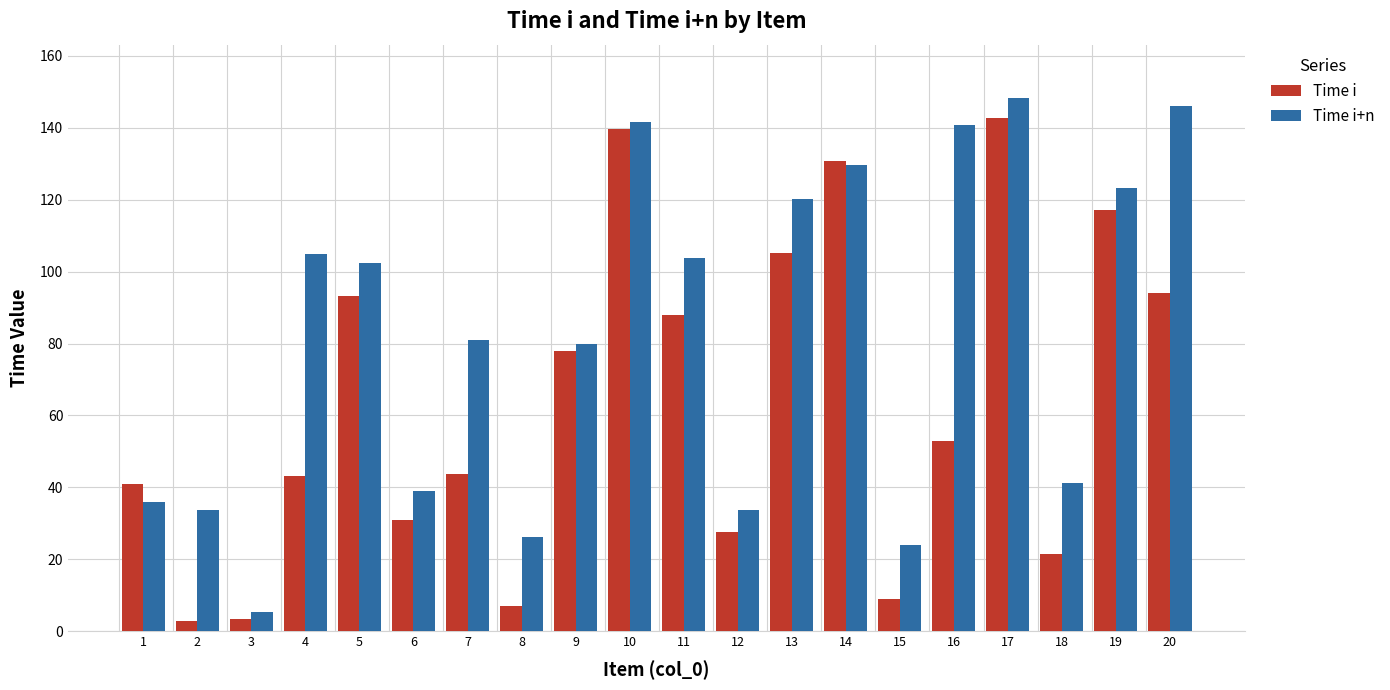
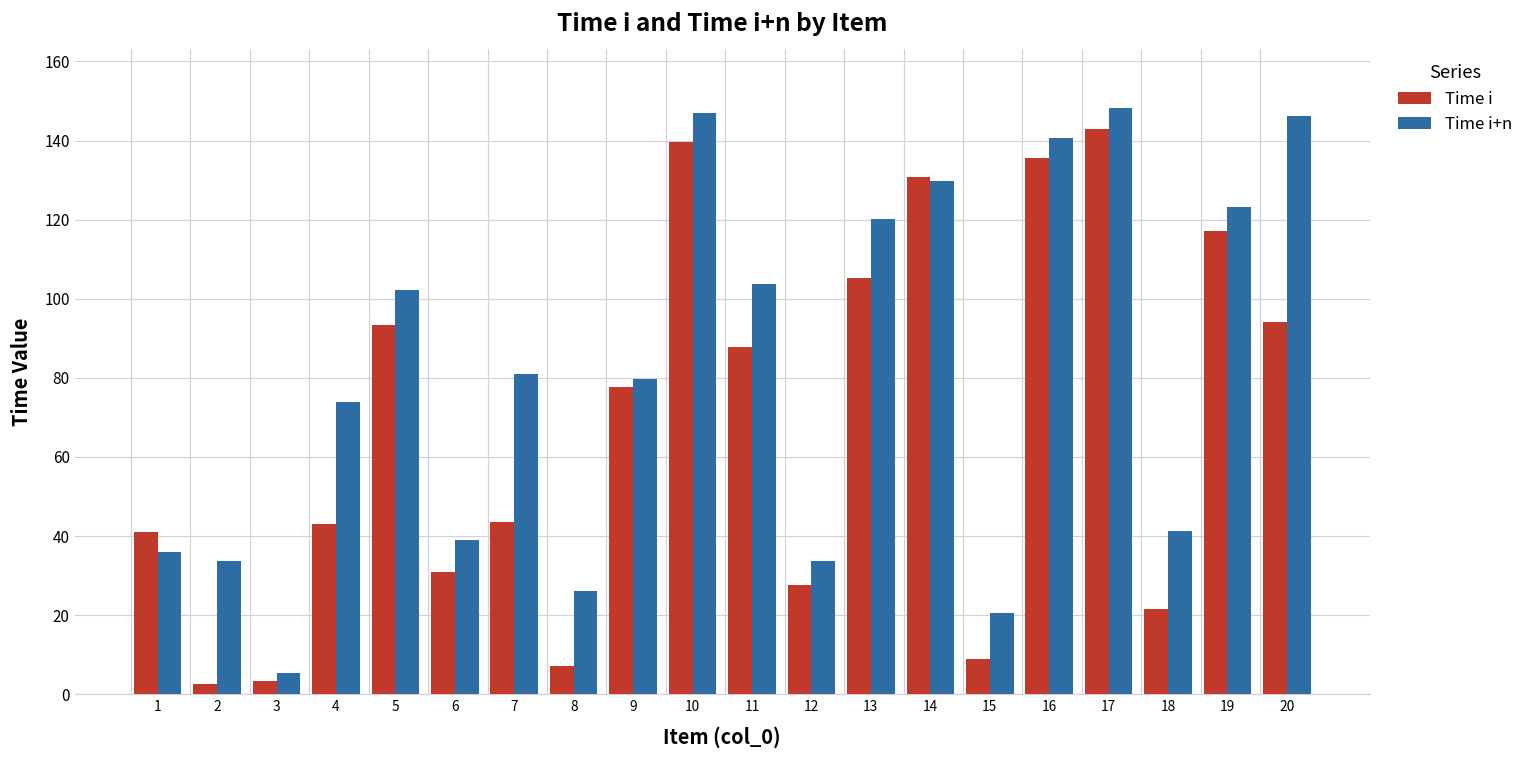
Time i+n, 4: 105 -> 74
Time i+n, 10: 142 -> 147
Time i+n, 15: 24 -> 21
Time i, 16: 53 -> 136
